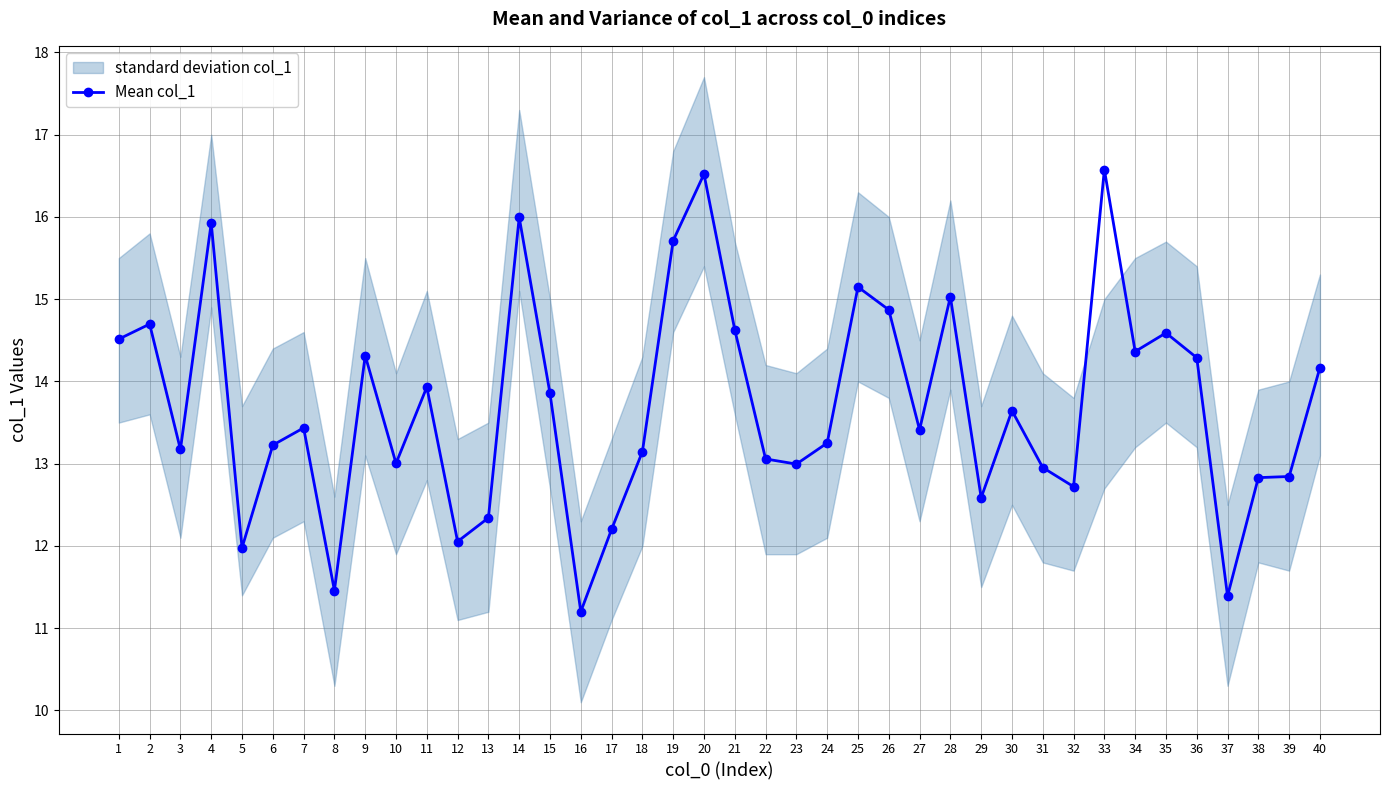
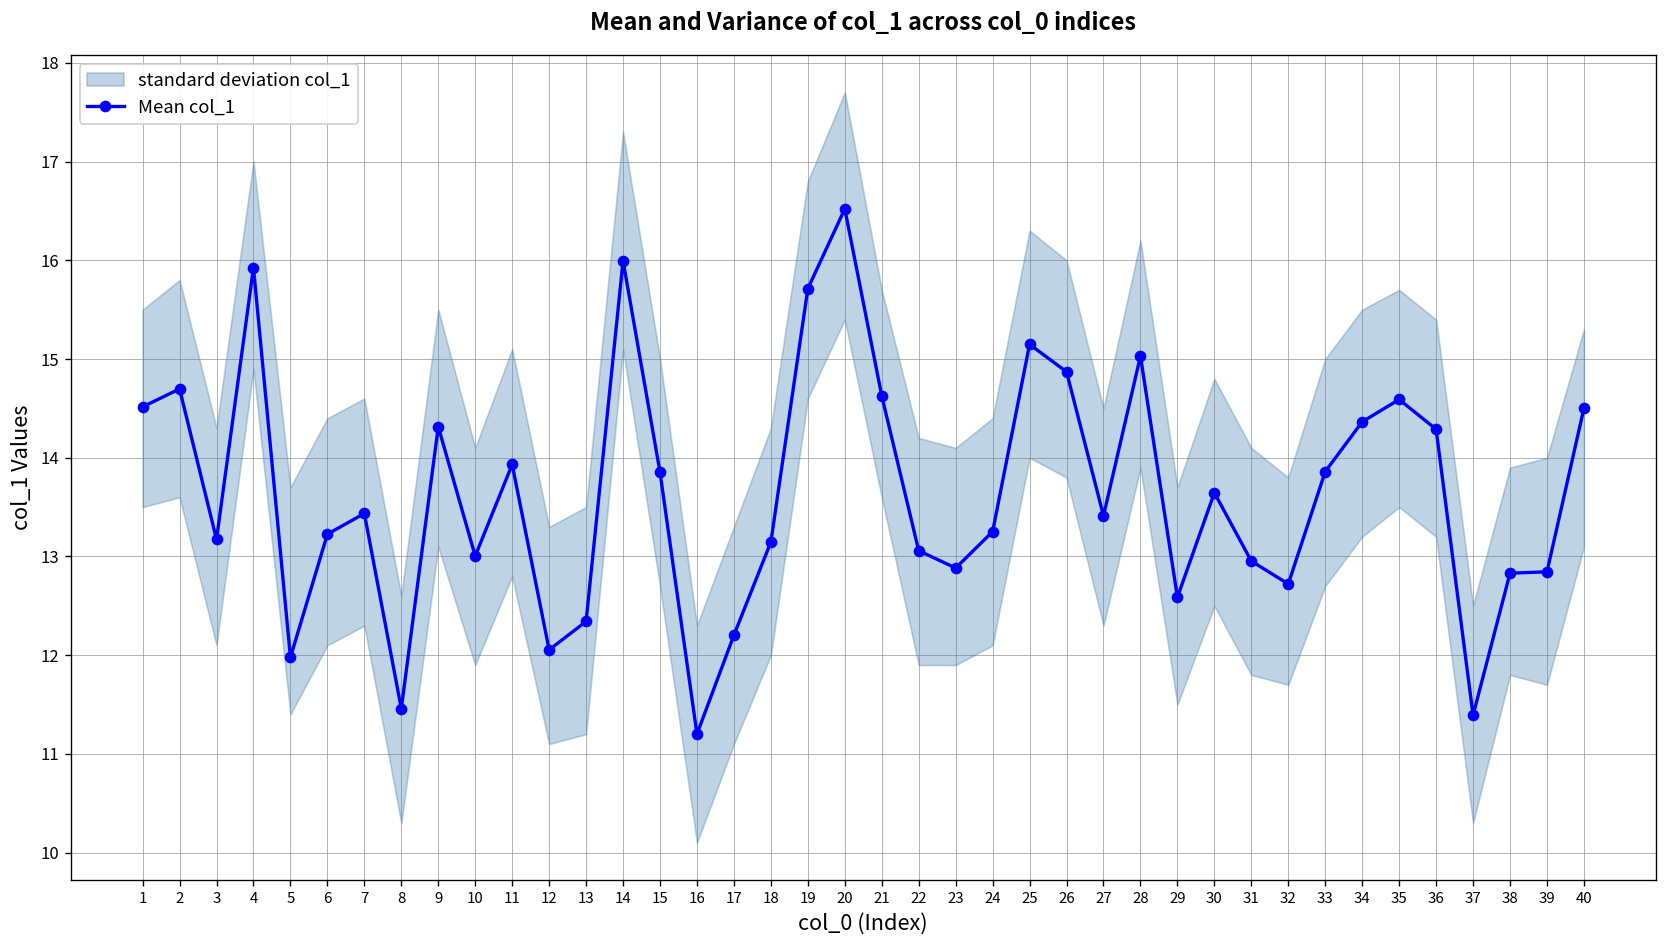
Mean col_1, 23: 13.0 -> 12.9
Mean col_1, 33: 16.6 -> 13.9
Mean col_1, 40: 14.2 -> 14.5
